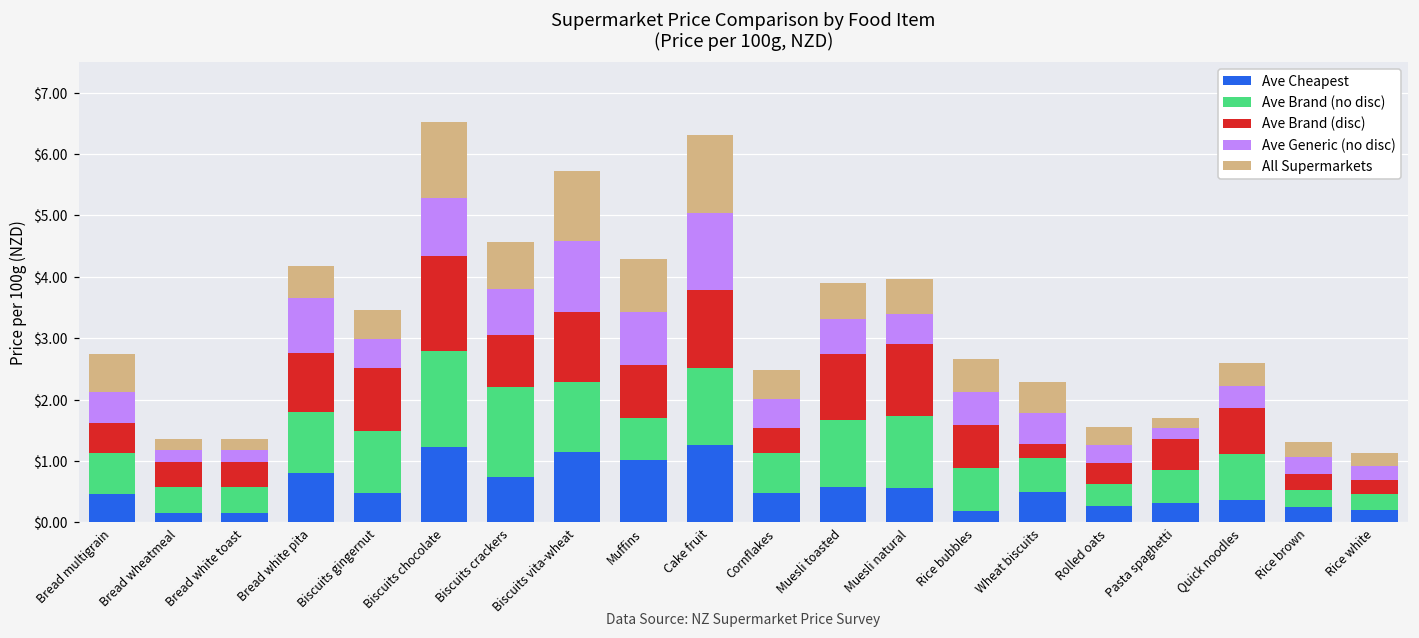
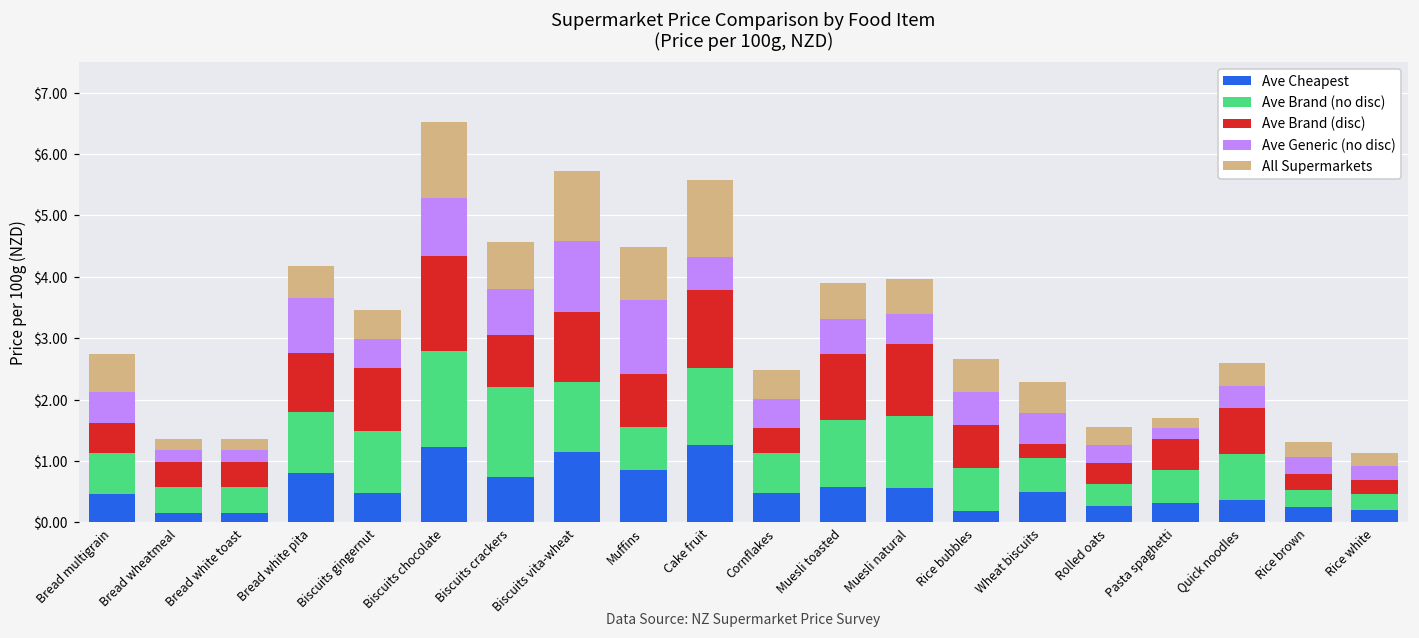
Ave Cheapest, Muffins: $1.0 -> $0.9
Ave Generic (no disc), Muffins: $0.9 -> $1.2
Ave Generic (no disc), Cake fruit: $1.3 -> $0.5
